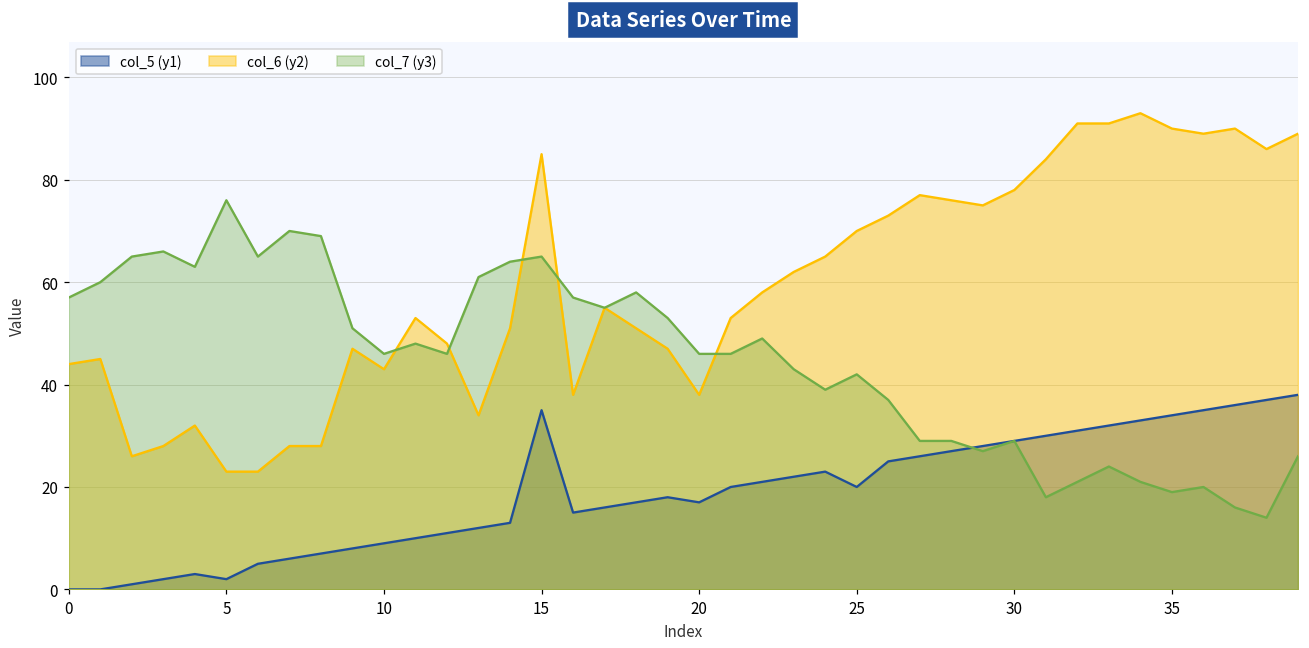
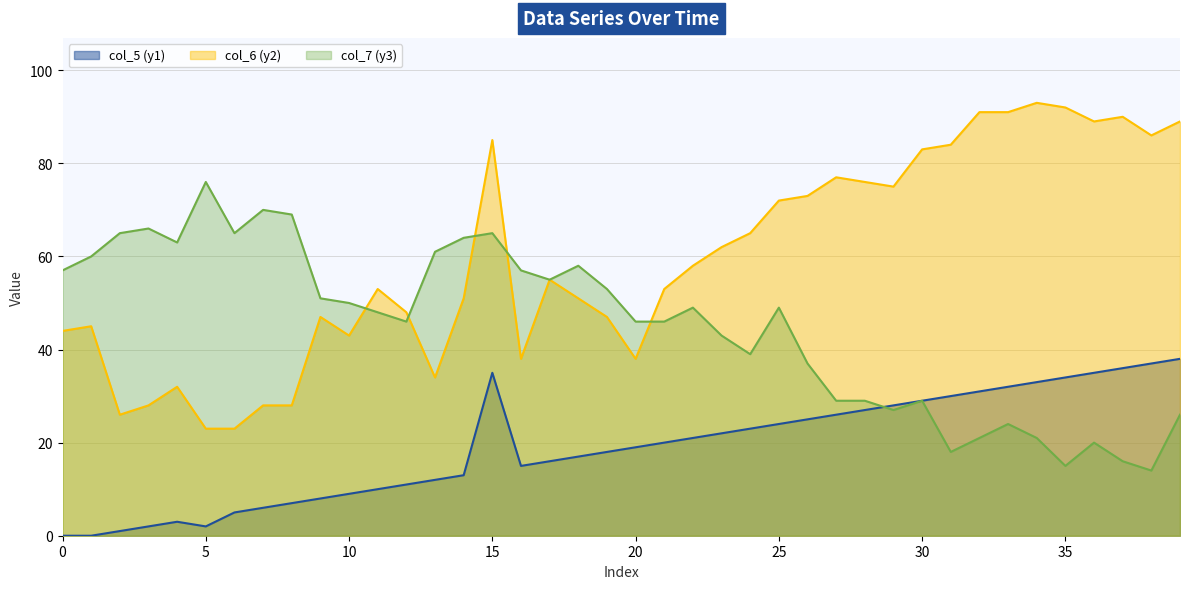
col_7 (y3), 10: 46 -> 50
col_5 (y1), 20: 17 -> 19
col_5 (y1), 25: 20 -> 24
col_6 (y2), 25: 70 -> 72
col_7 (y3), 25: 42 -> 49
col_6 (y2), 30: 78 -> 83
col_6 (y2), 35: 90 -> 92
col_7 (y3), 35: 19 -> 15
